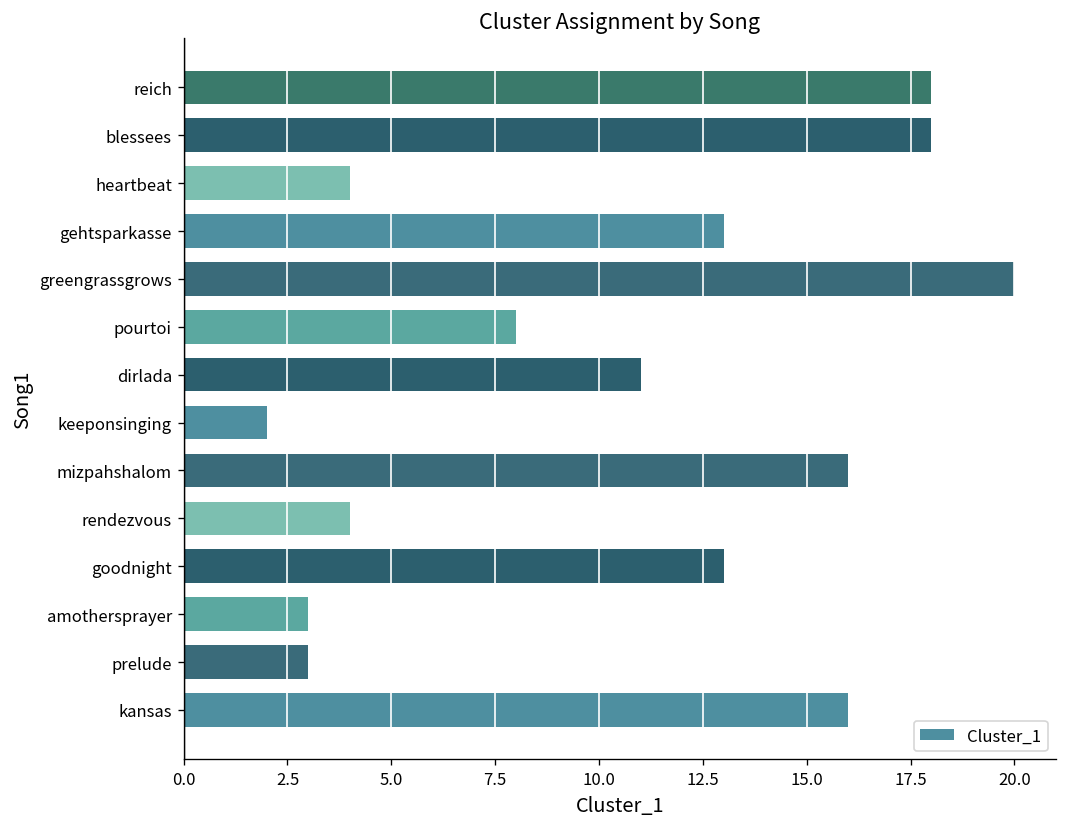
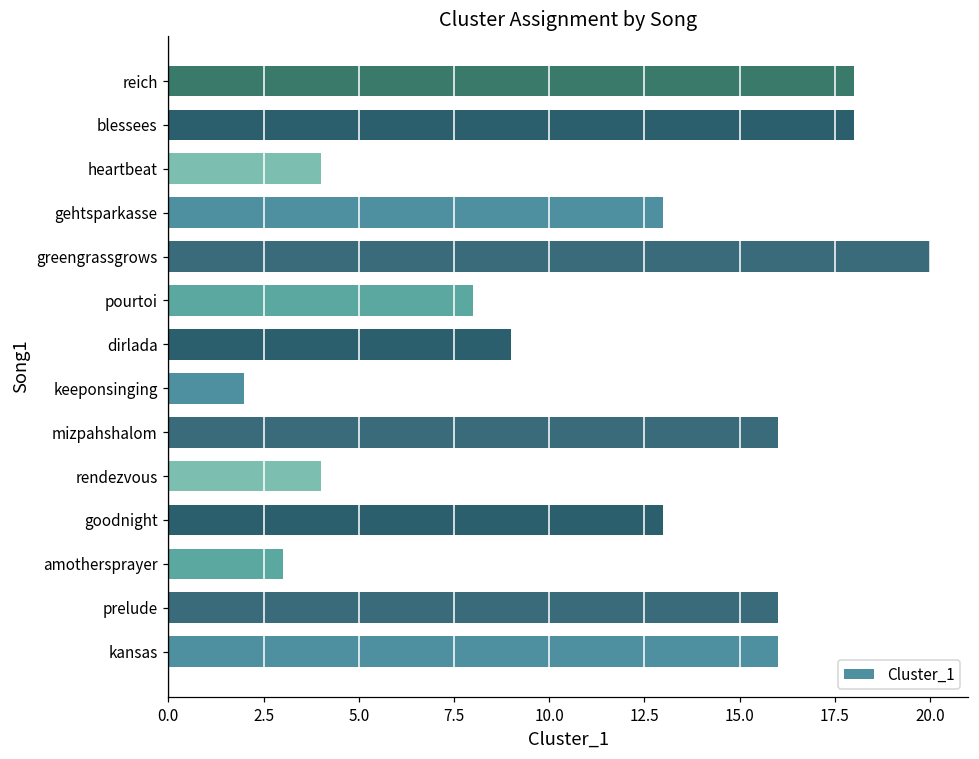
dirlada: 11 -> 9
prelude: 3 -> 16
